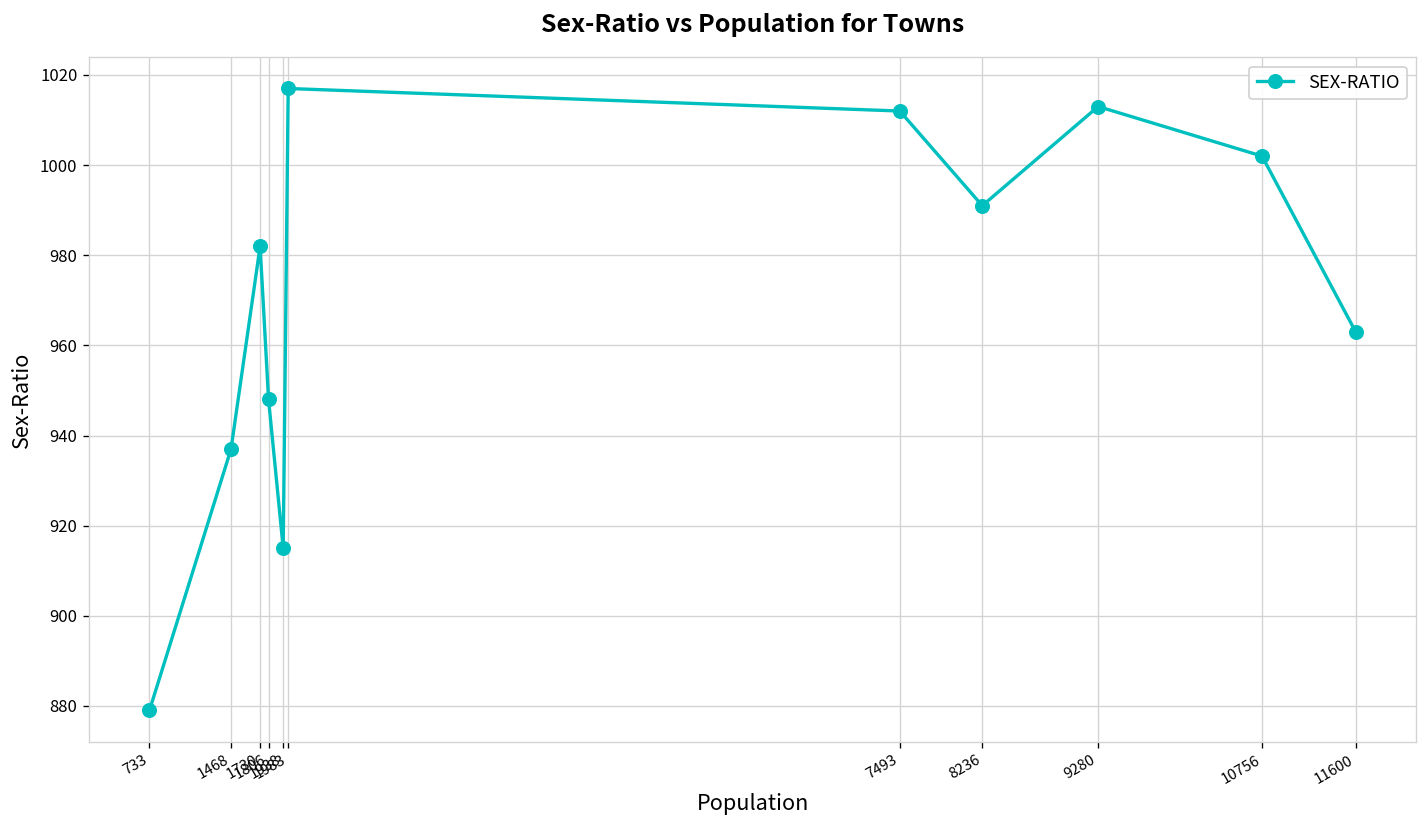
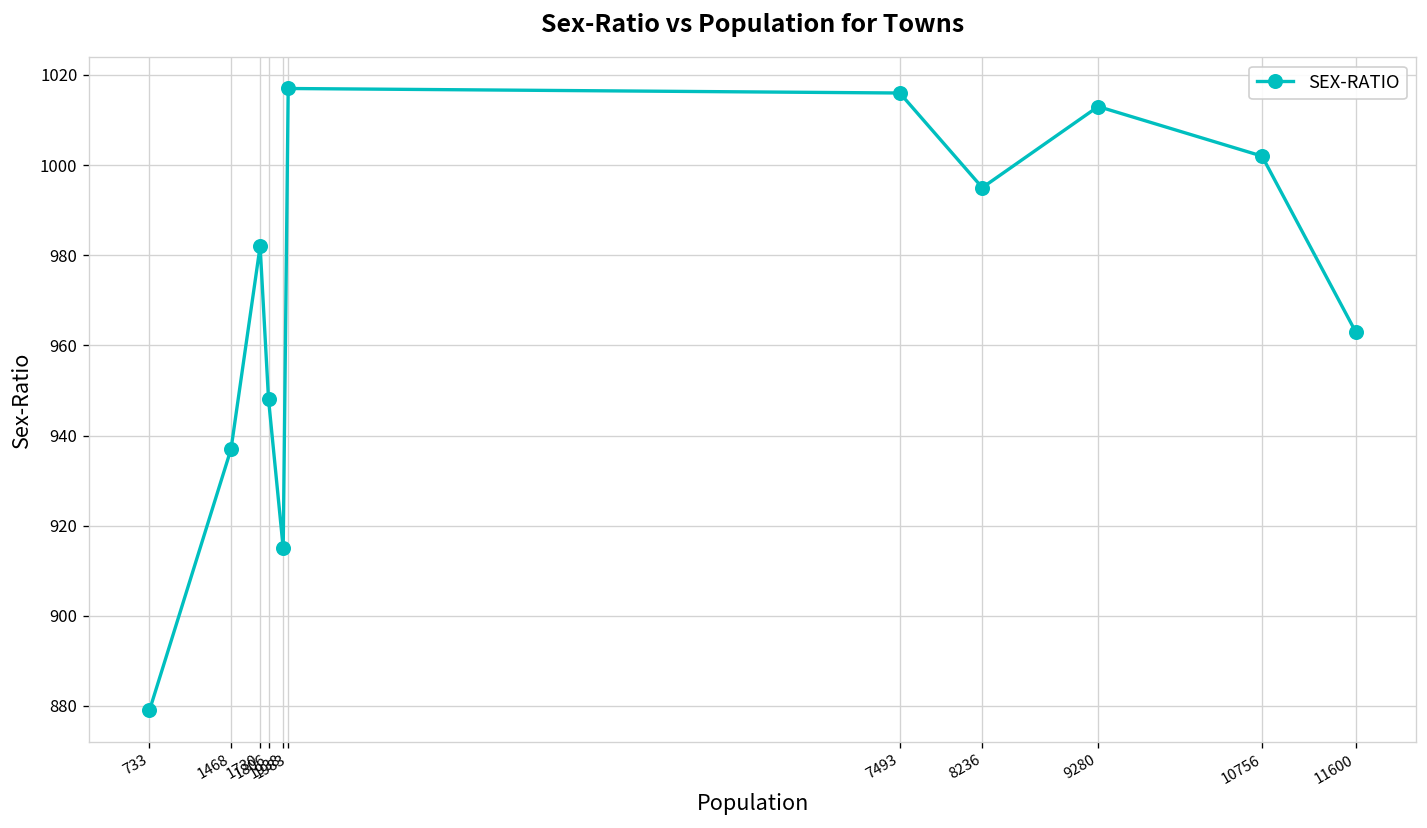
7493: 1012 -> 1016
8236: 991 -> 995
